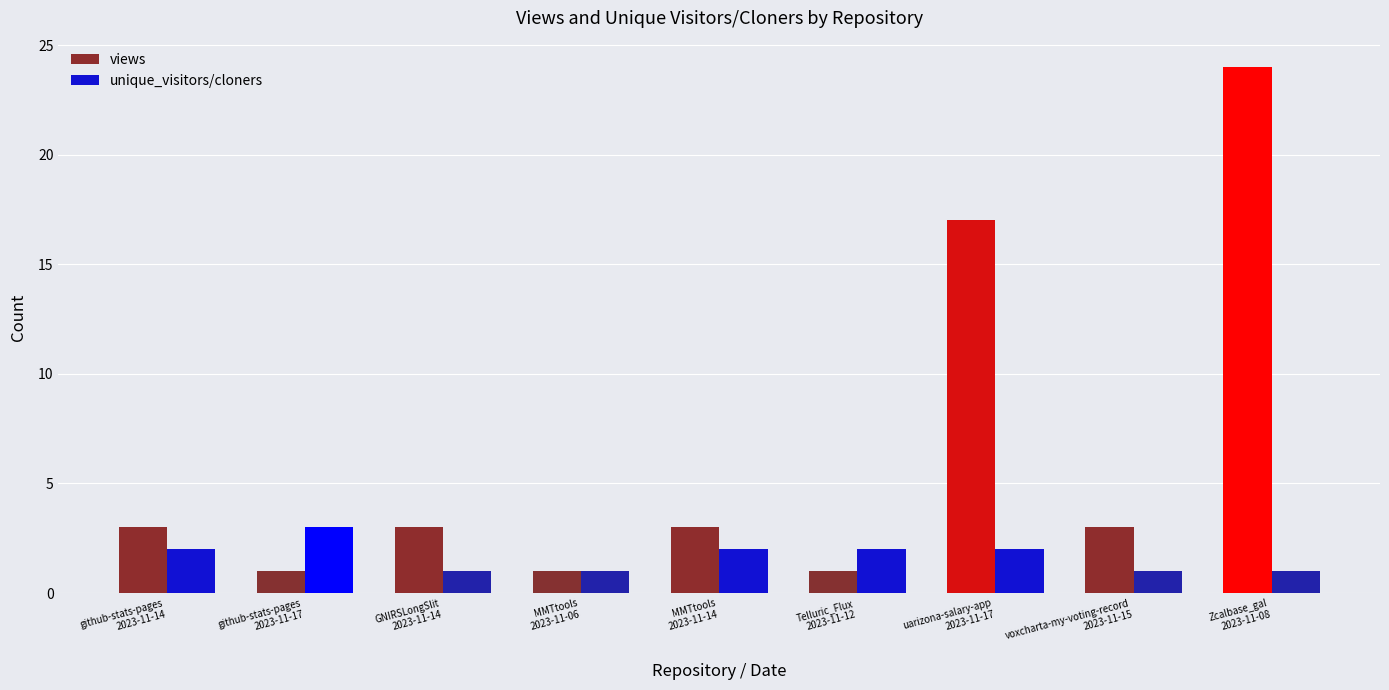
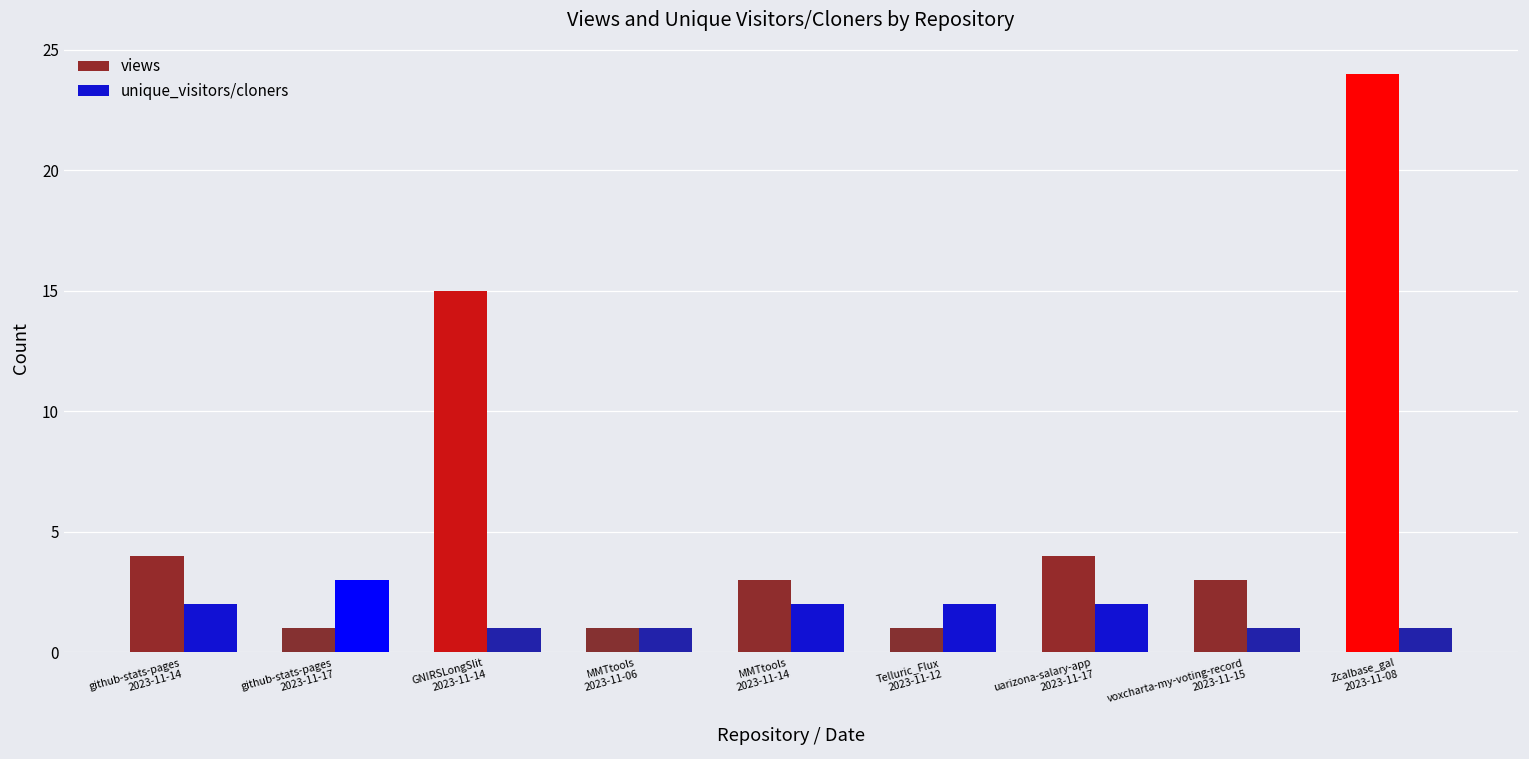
views, github-stats-pages 2023-11-14: 3 -> 4
views, GNIRSLongSlit 2023-11-14: 3 -> 15
views, uarizona-salary-app 2023-11-17: 17 -> 4
